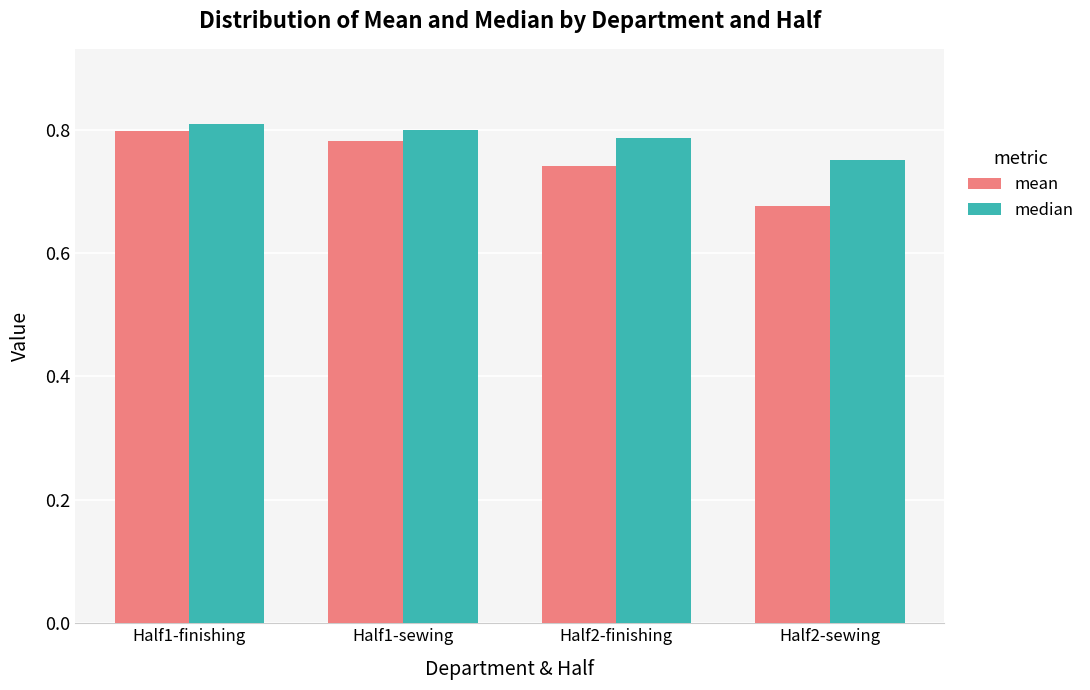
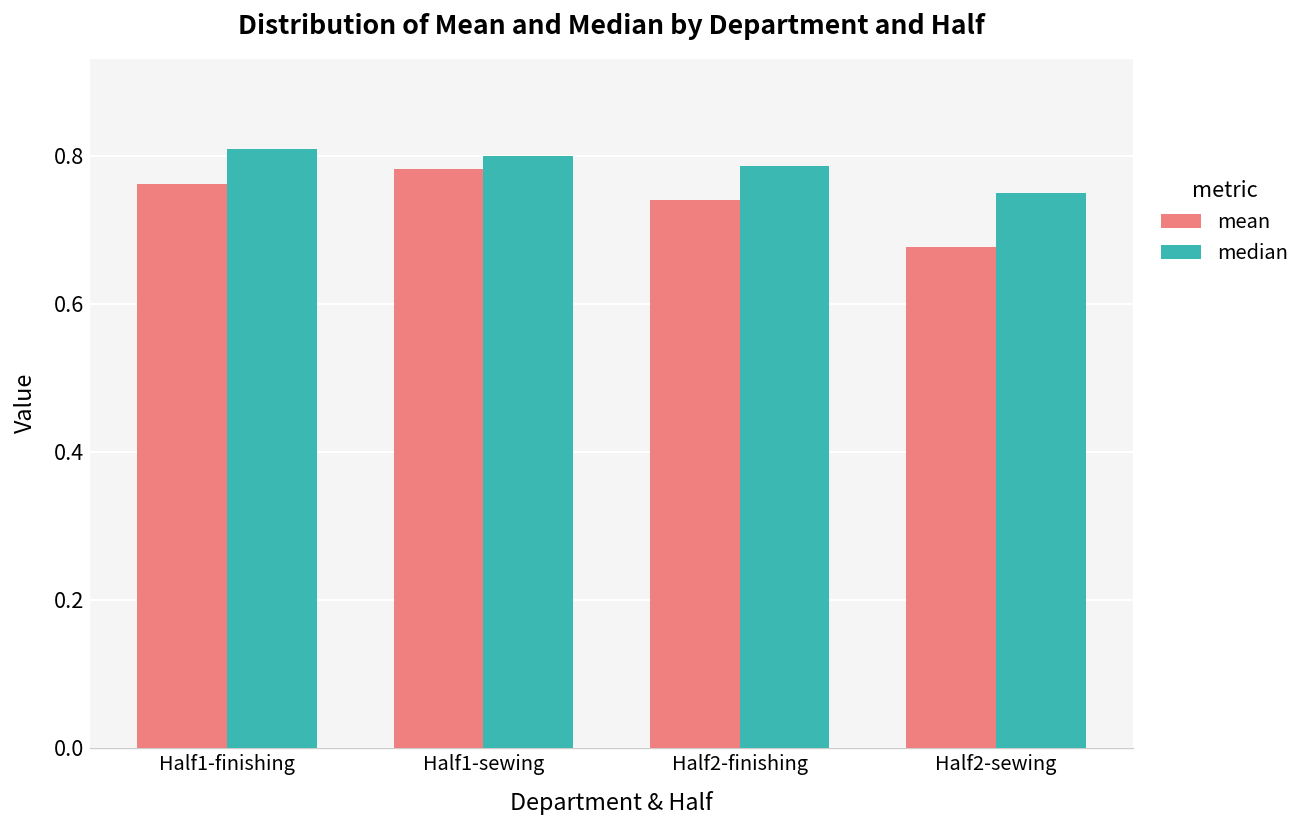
mean, Half1-finishing: 0.80 -> 0.76
